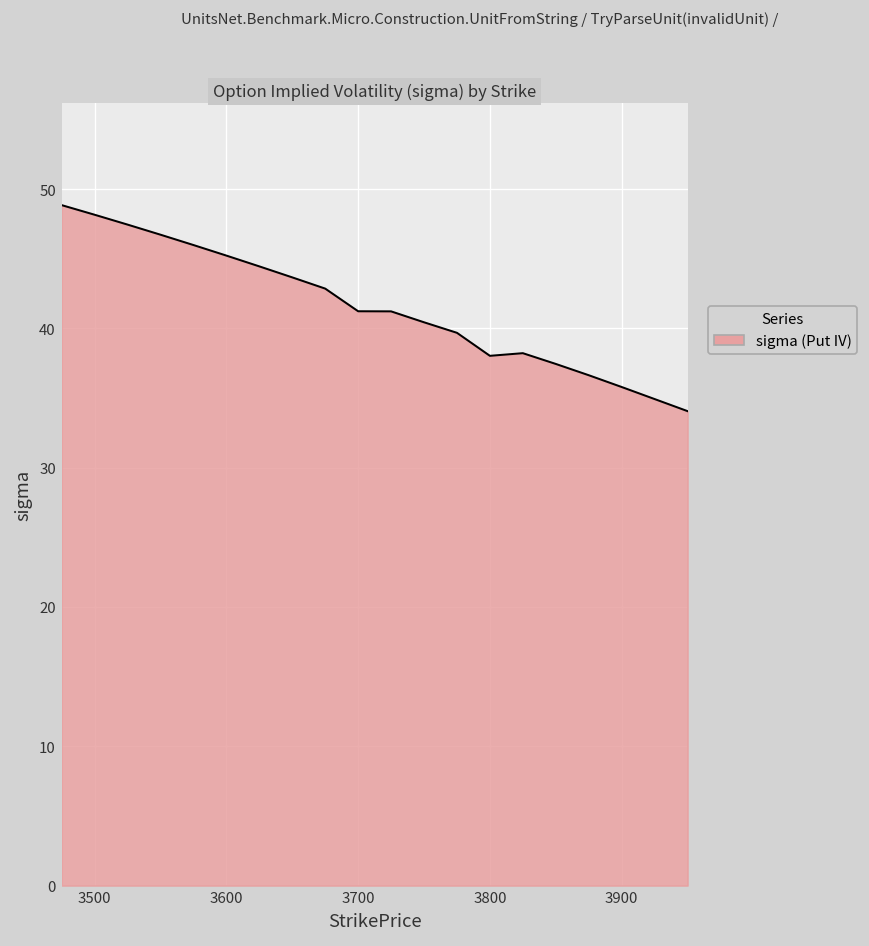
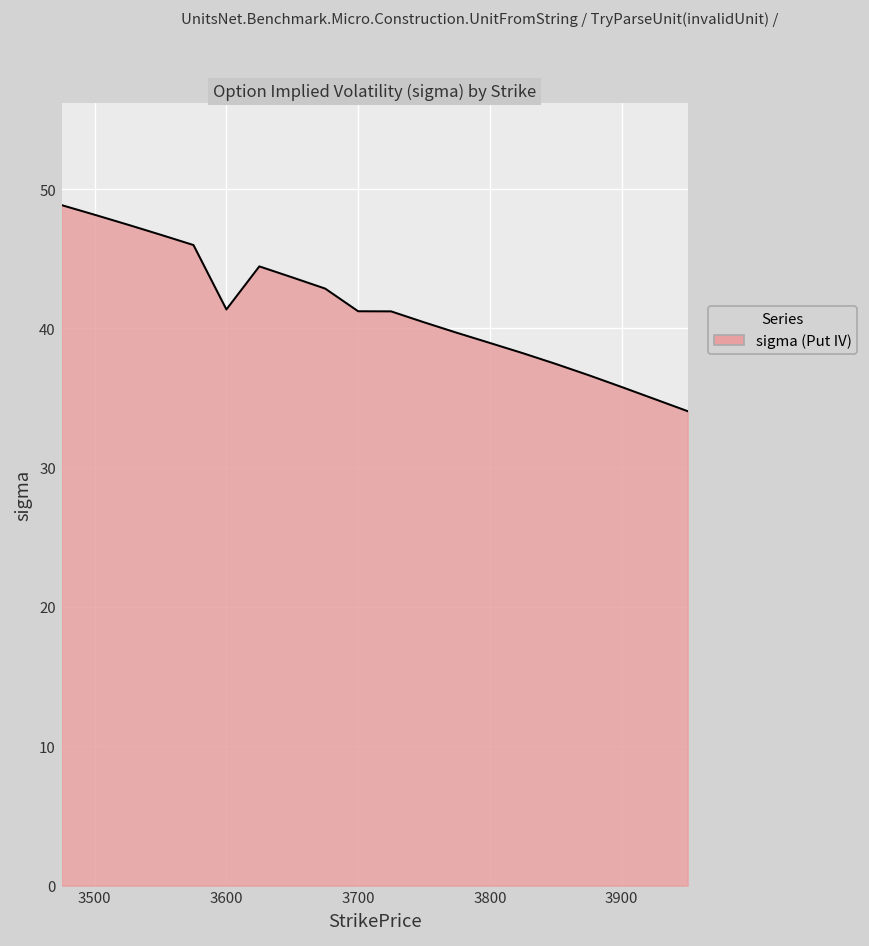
3600: 45.2 -> 41.4
3800: 38.0 -> 39.0
